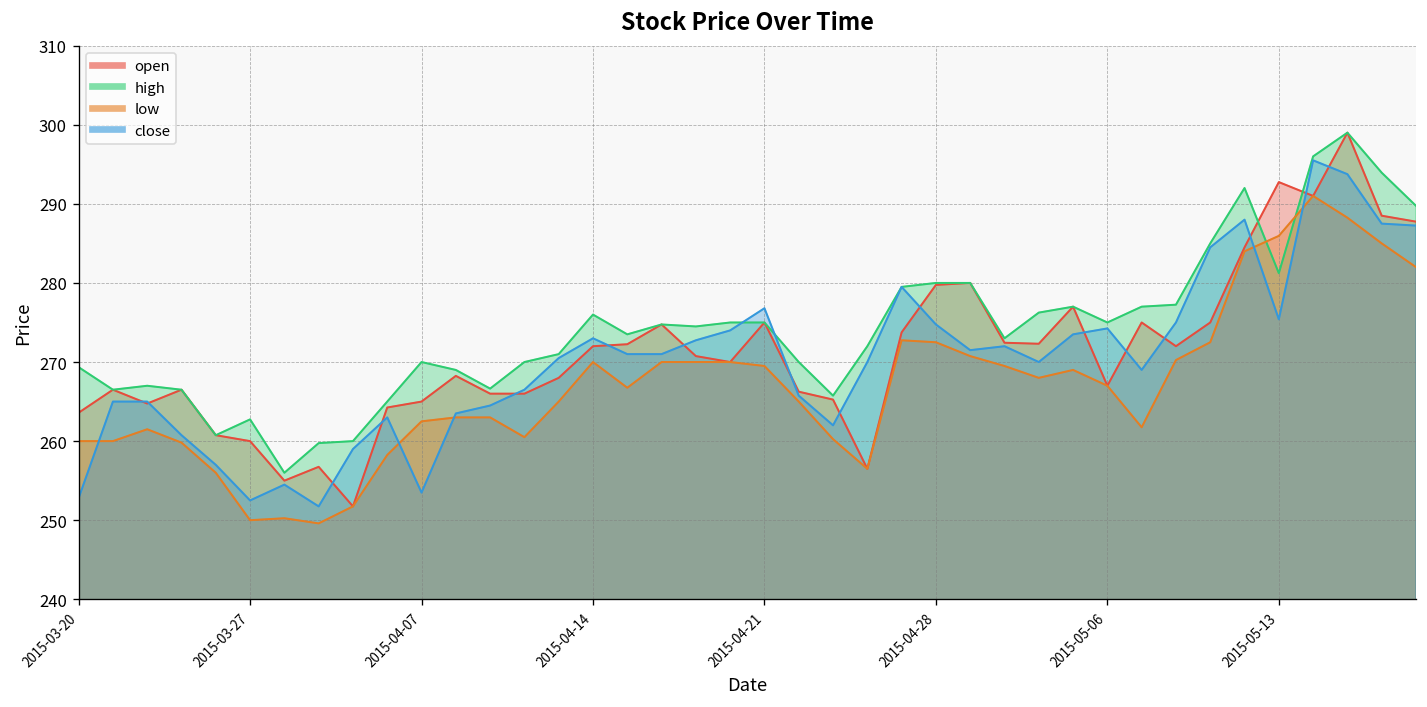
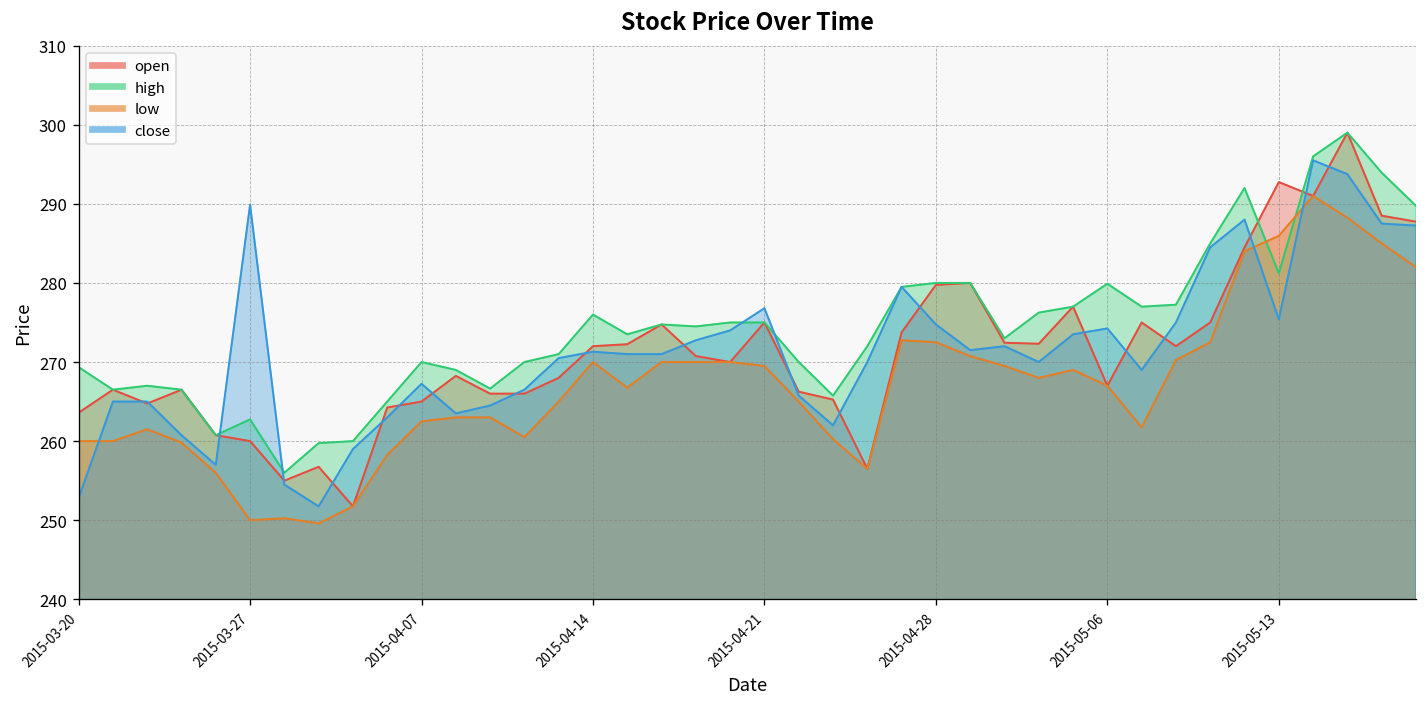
close, 2015-03-27: 253 -> 290
close, 2015-04-07: 253 -> 267
close, 2015-04-14: 273 -> 271
high, 2015-05-06: 275 -> 280
